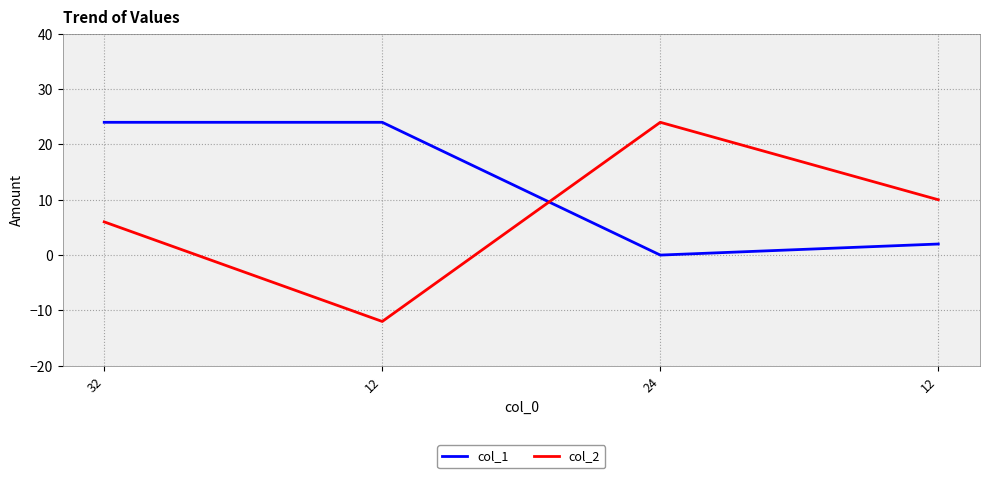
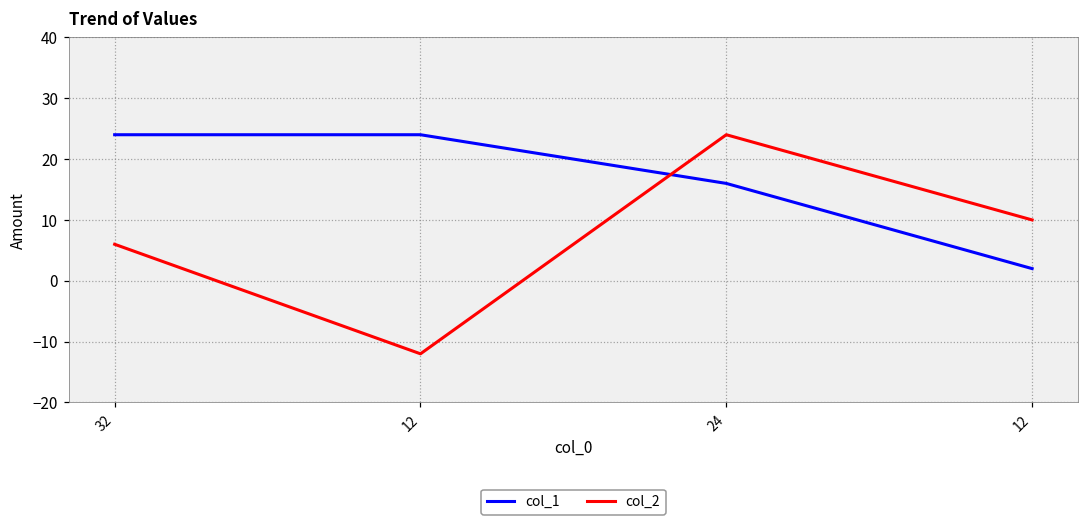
col_1, 24: 0 -> 16
